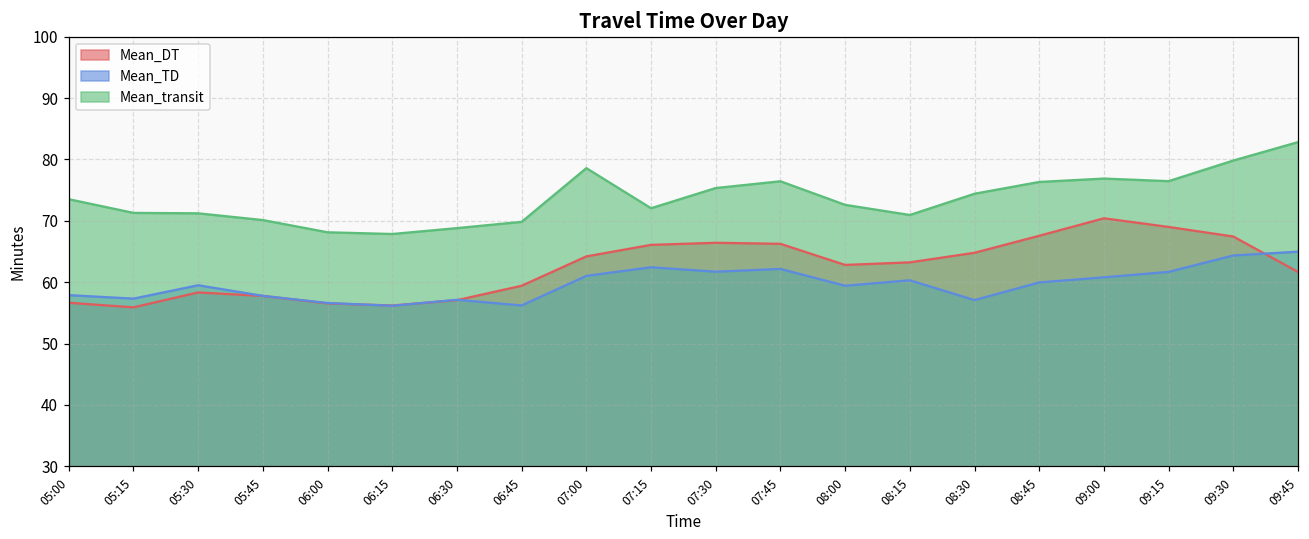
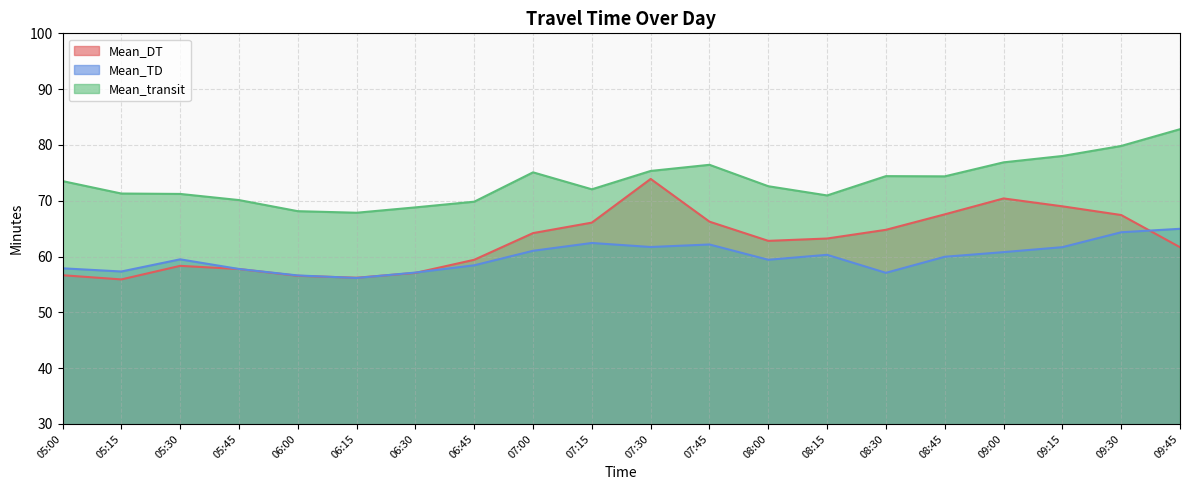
Mean_TD, 06:45: 56 -> 58
Mean_transit, 07:00: 79 -> 75
Mean_DT, 07:30: 66 -> 74
Mean_transit, 08:45: 76 -> 74
Mean_transit, 09:15: 76 -> 78
